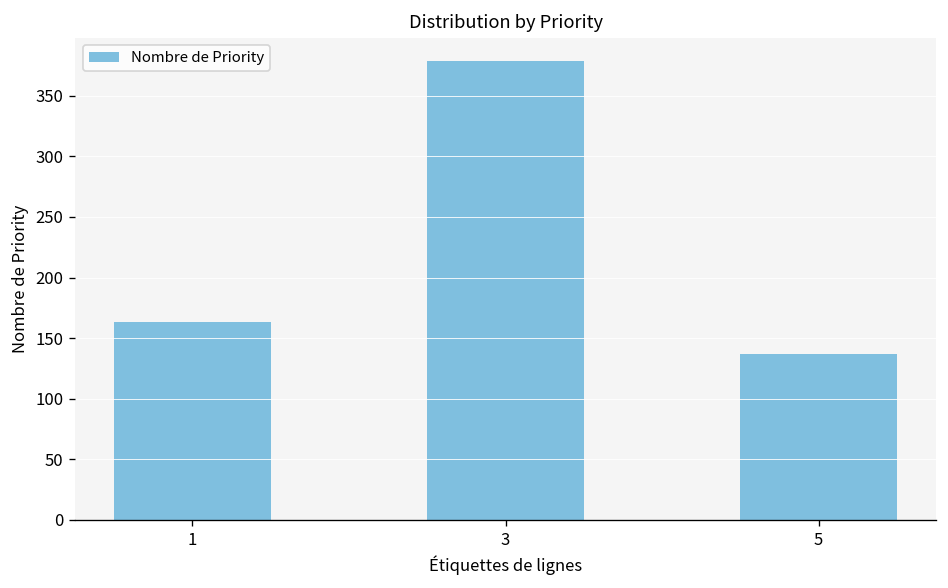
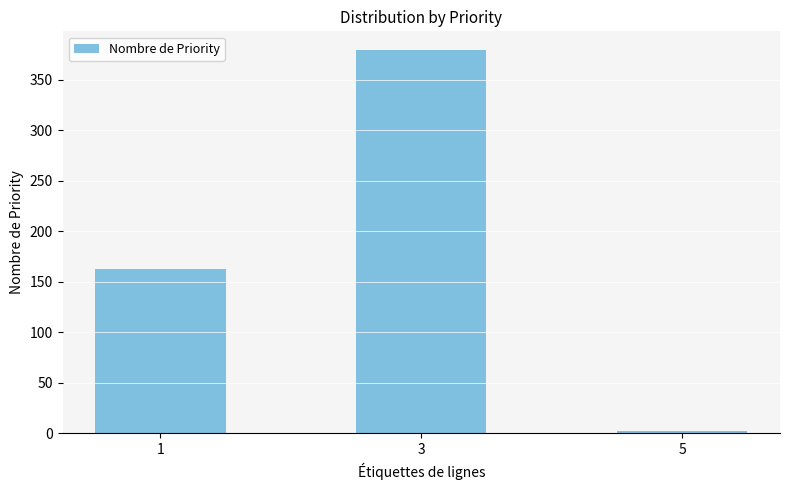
5: 137 -> 2
